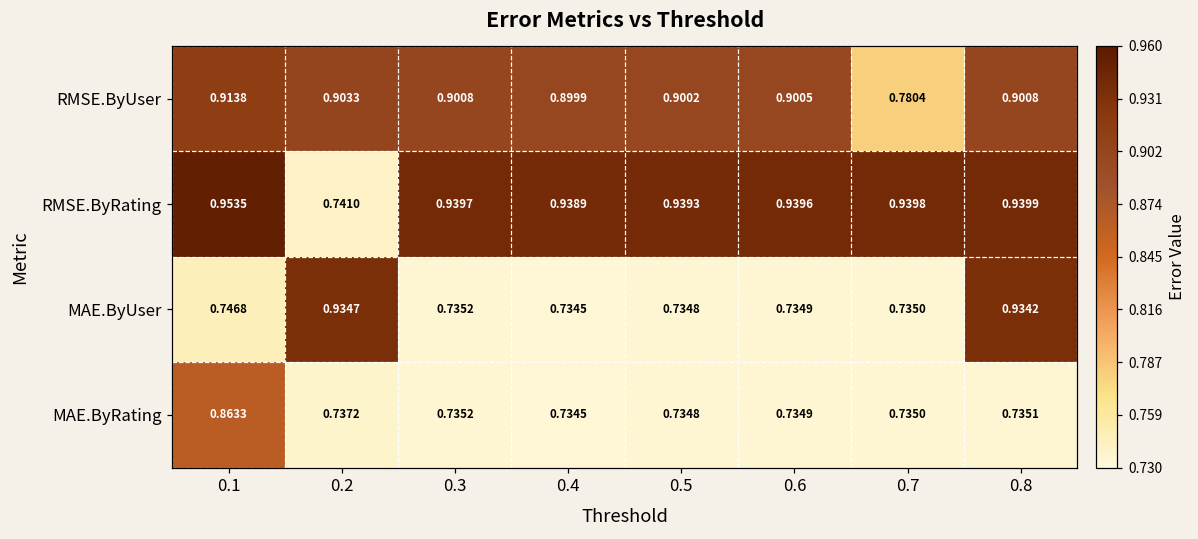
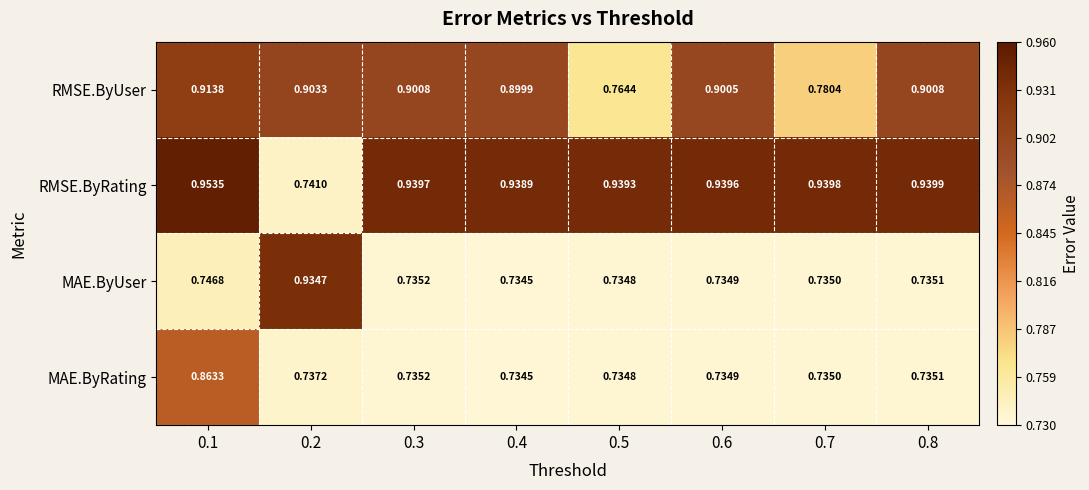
RMSE.ByUser, 0.5: 0.9002 -> 0.7644
MAE.ByUser, 0.8: 0.9342 -> 0.7351
